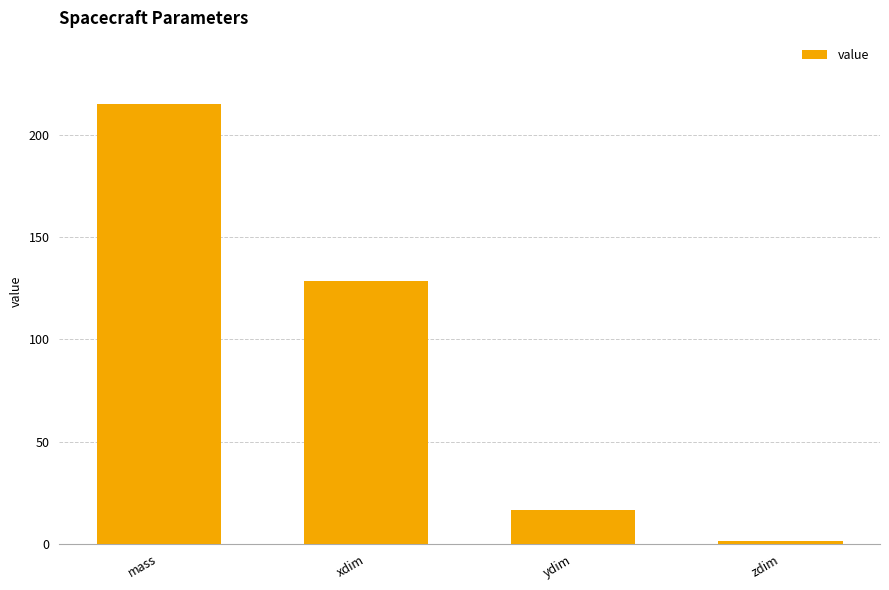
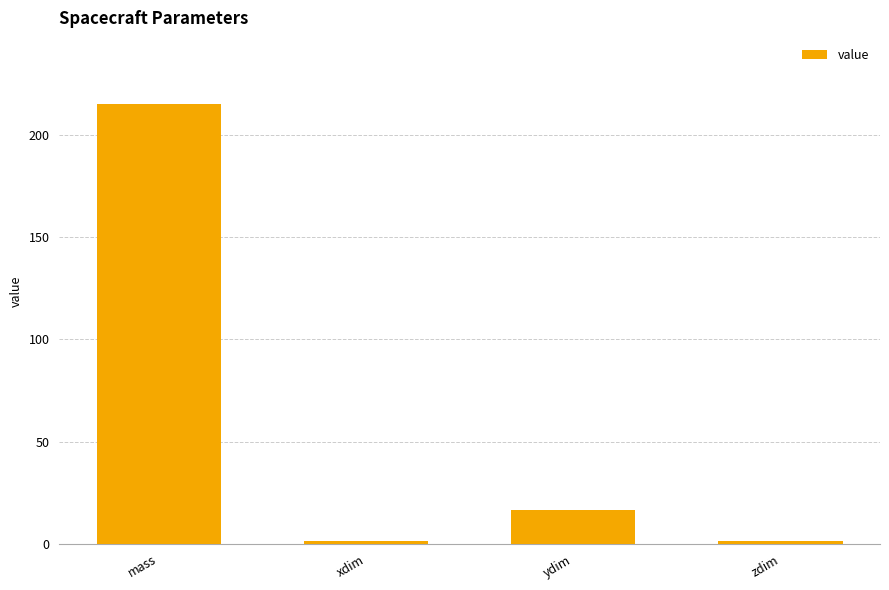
xdim: 129 -> 1
